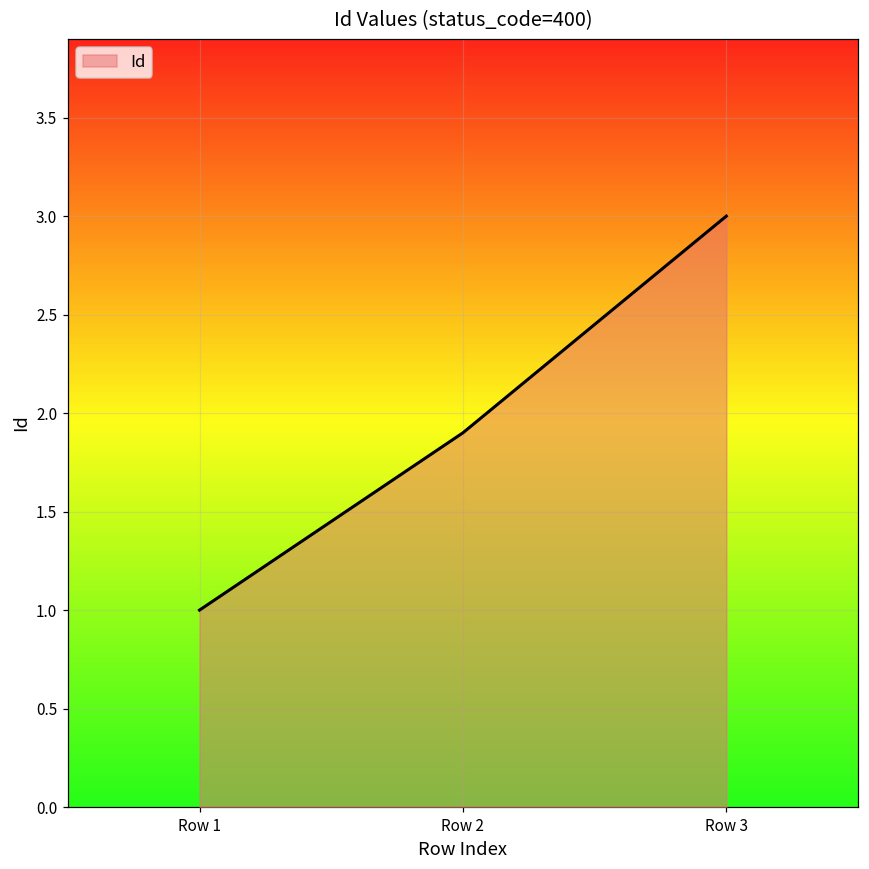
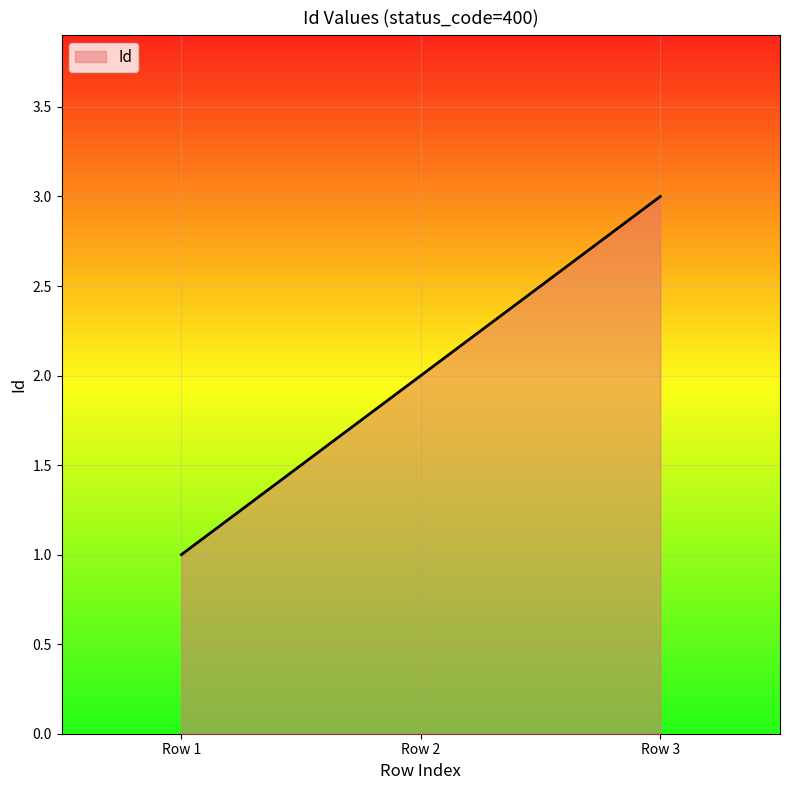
Row 2: 1.9 -> 2.0
